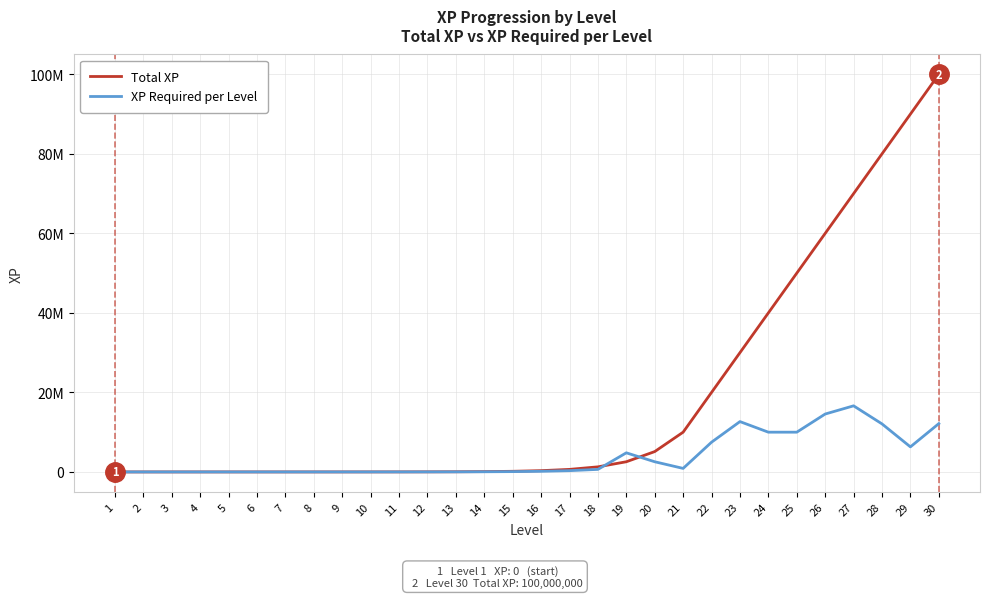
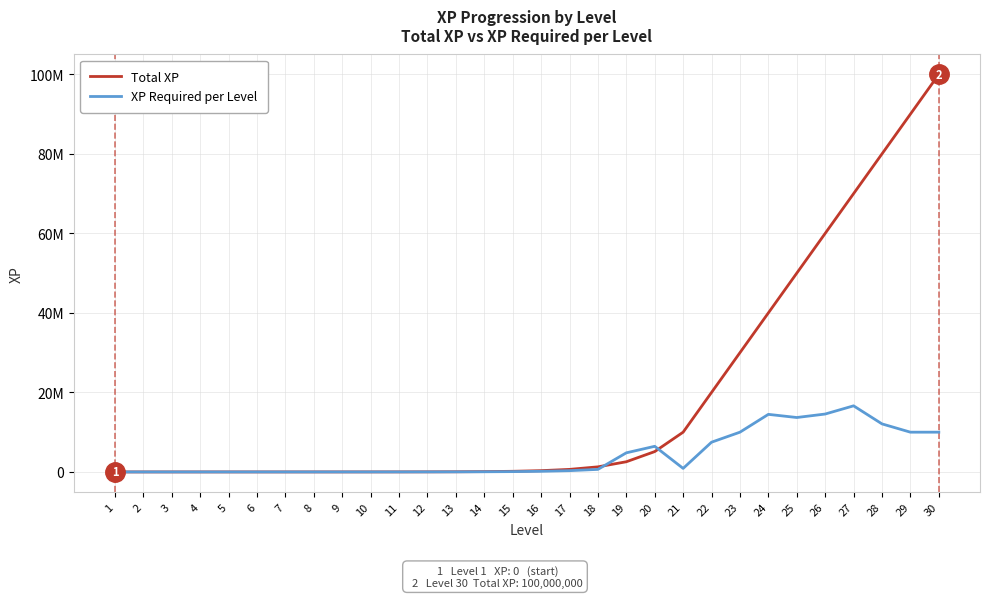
XP Required per Level, 20: 3000000 -> 6000000
XP Required per Level, 23: 13000000 -> 10000000
XP Required per Level, 24: 10000000 -> 14000000
XP Required per Level, 25: 10000000 -> 14000000
XP Required per Level, 29: 6000000 -> 10000000
XP Required per Level, 30: 12000000 -> 10000000
